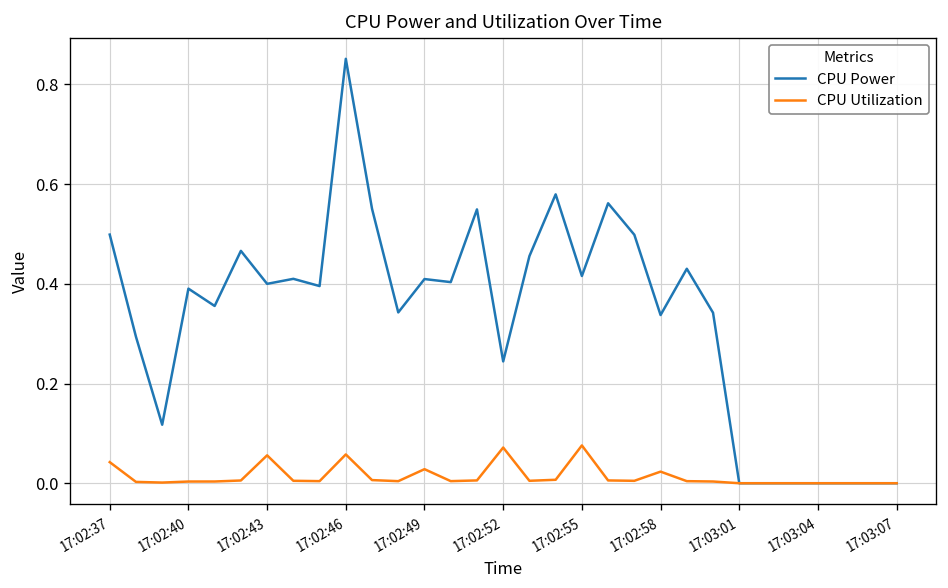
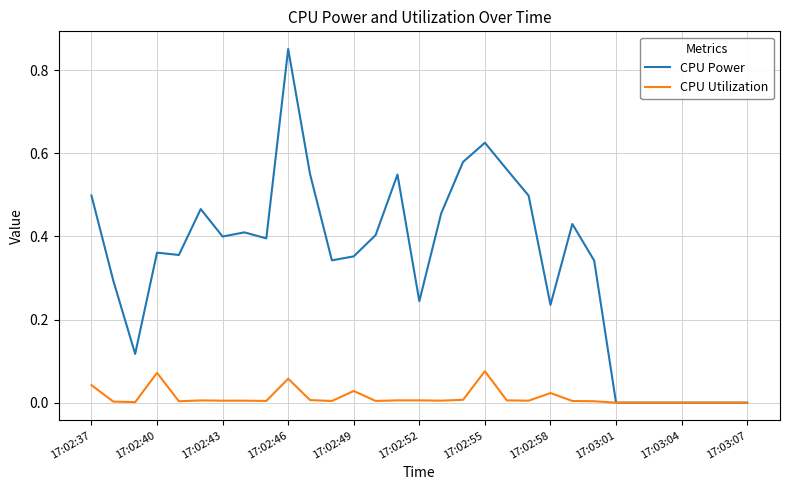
CPU Power, 17:02:40: 0.39 -> 0.36
CPU Utilization, 17:02:40: 0.00 -> 0.07
CPU Utilization, 17:02:43: 0.06 -> 0.00
CPU Power, 17:02:49: 0.41 -> 0.35
CPU Utilization, 17:02:52: 0.07 -> 0.01
CPU Power, 17:02:55: 0.42 -> 0.63
CPU Power, 17:02:58: 0.34 -> 0.24
